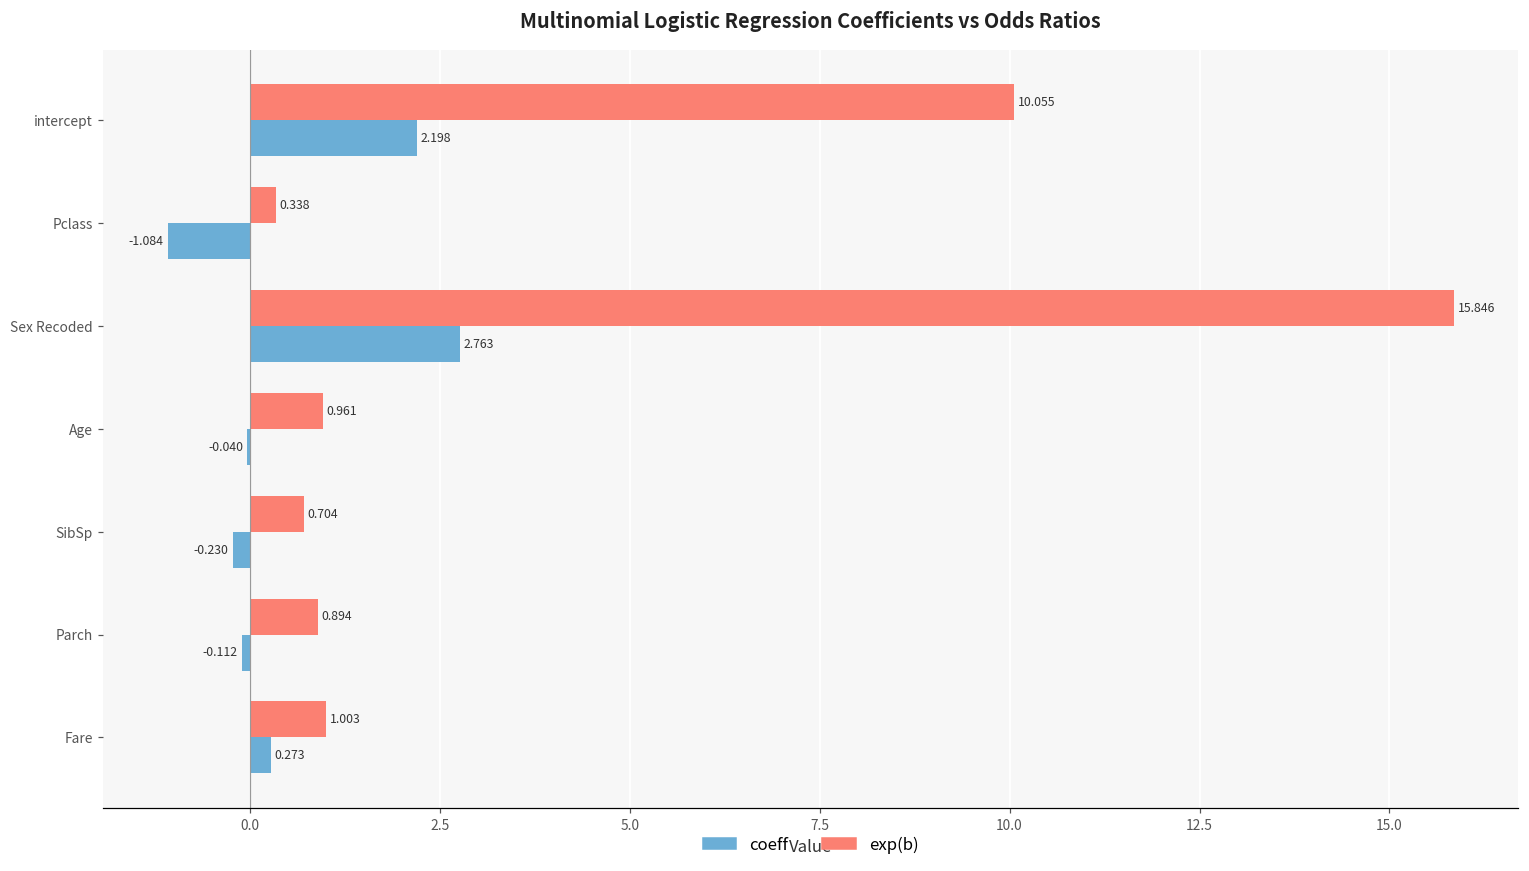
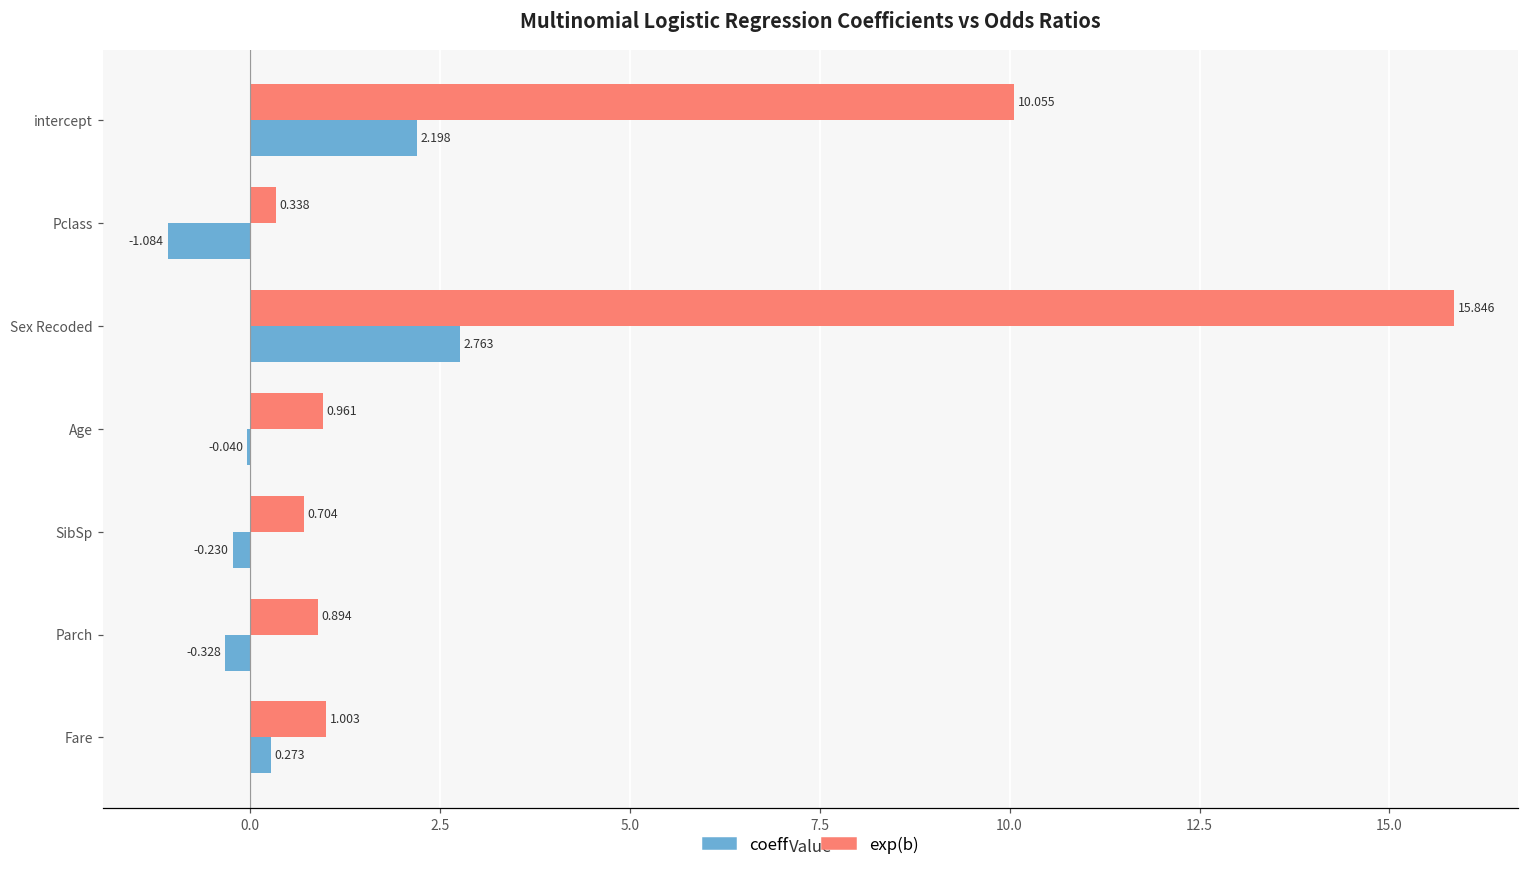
coeff, Parch: -0.112 -> -0.328
